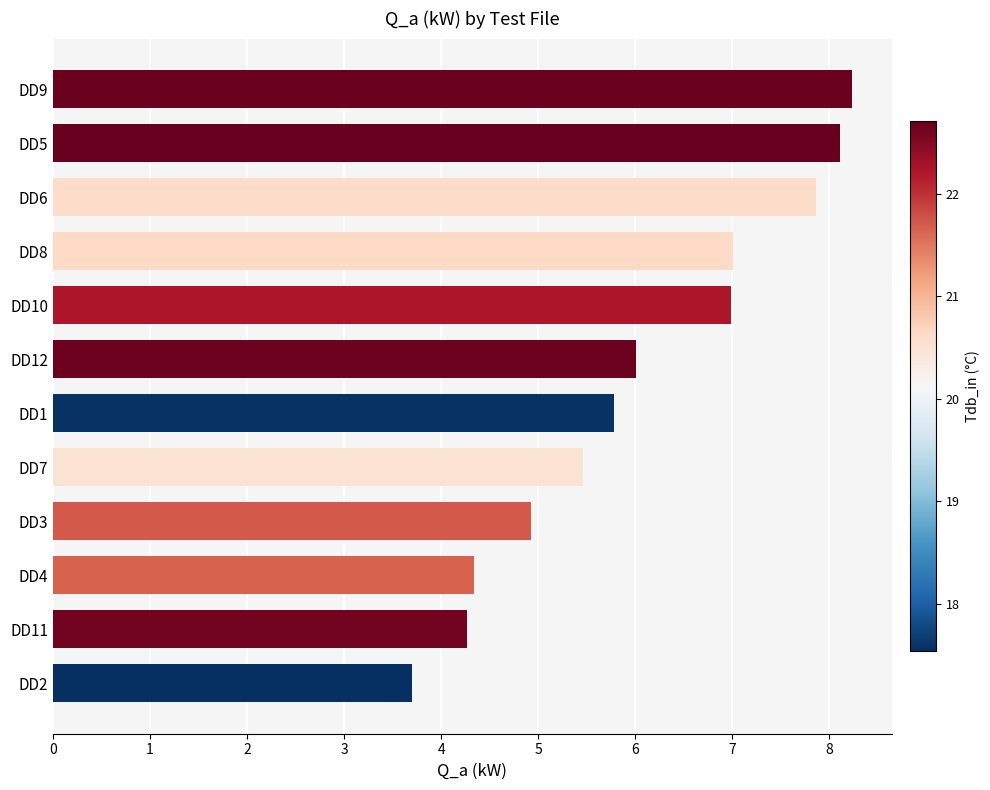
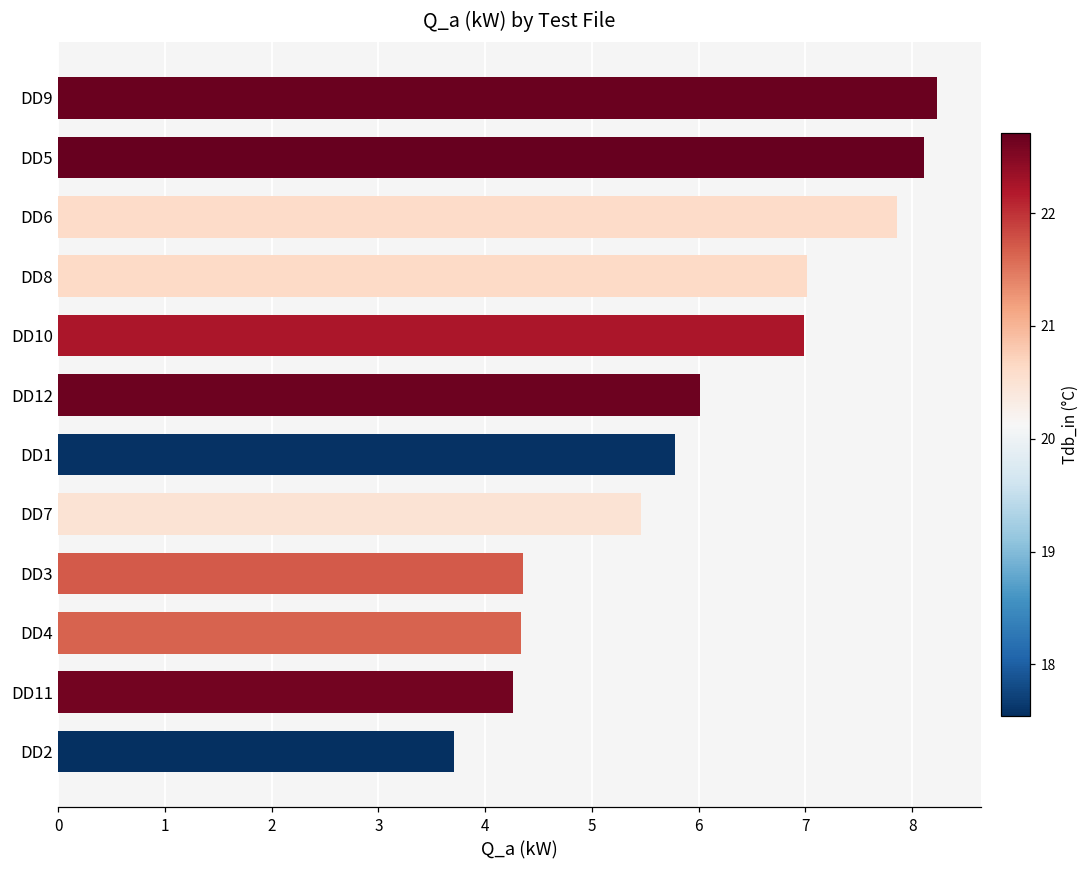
DD3: 4.9 -> 4.4
